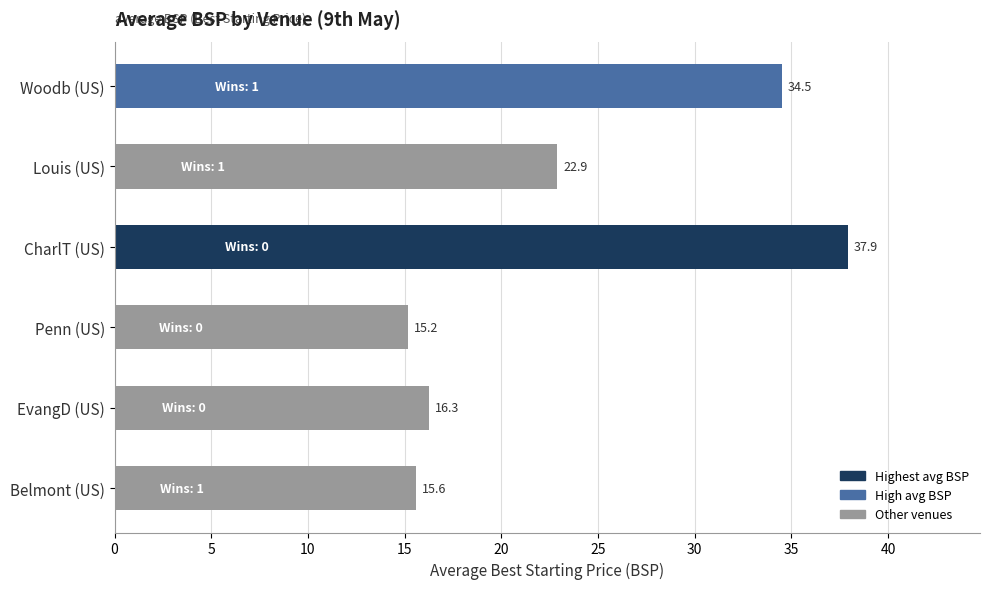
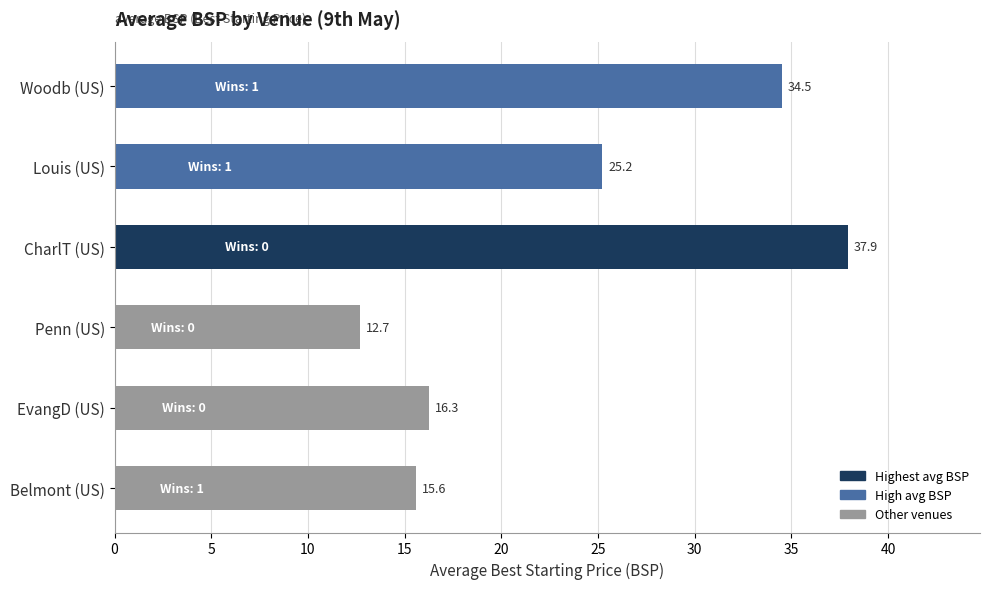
Louis (US): 22.9 -> 25.2
Penn (US): 15.2 -> 12.7
